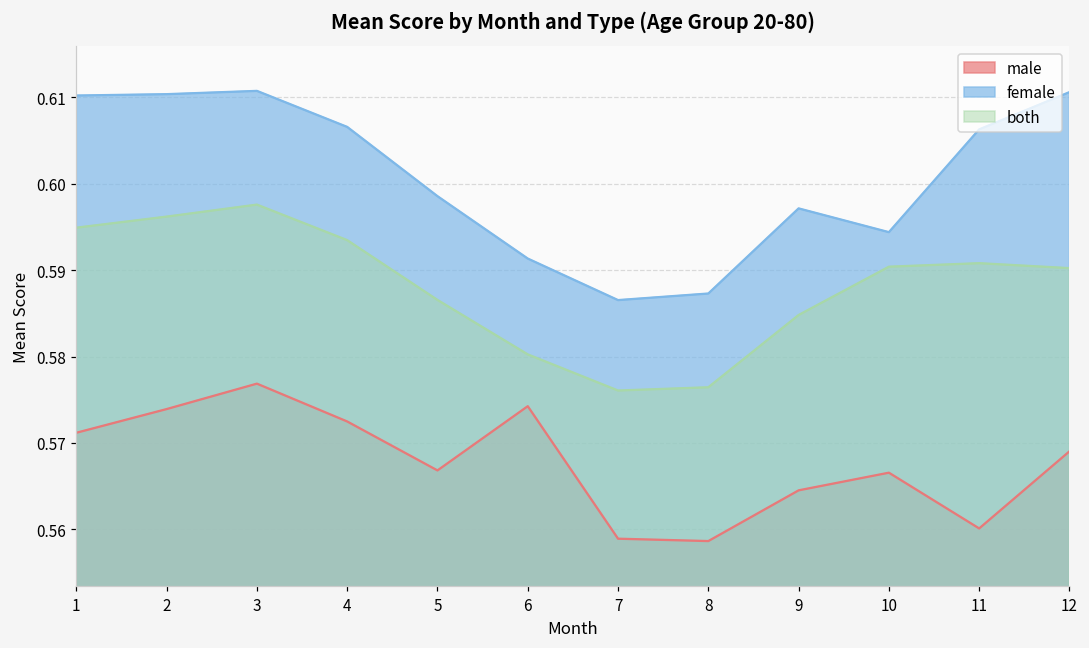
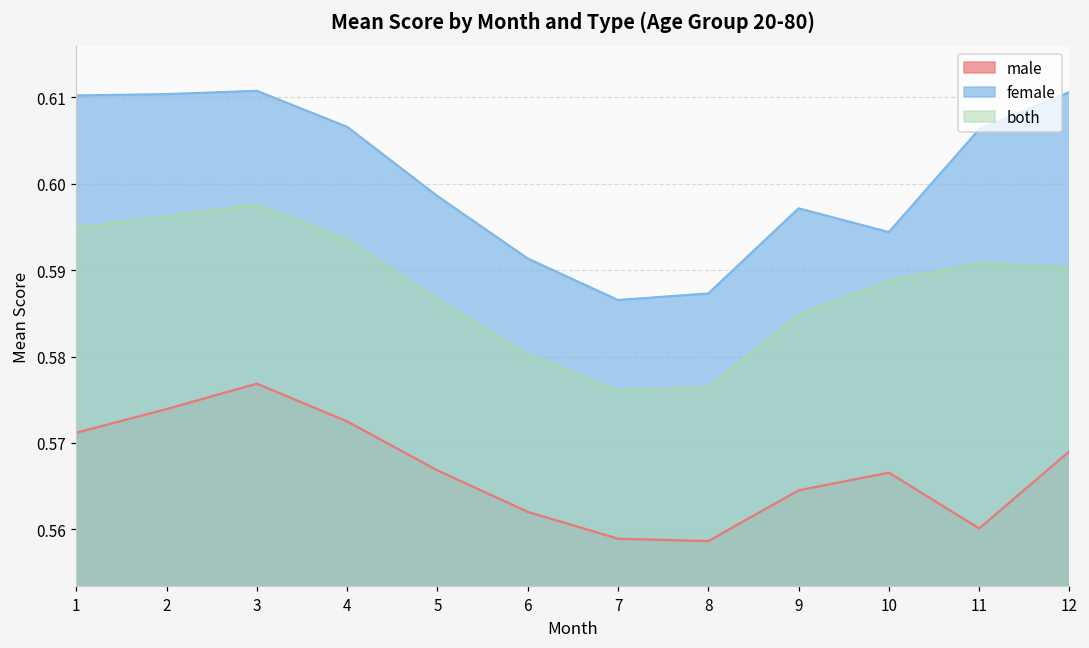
male, 6: 0.574 -> 0.562
both, 10: 0.590 -> 0.589
